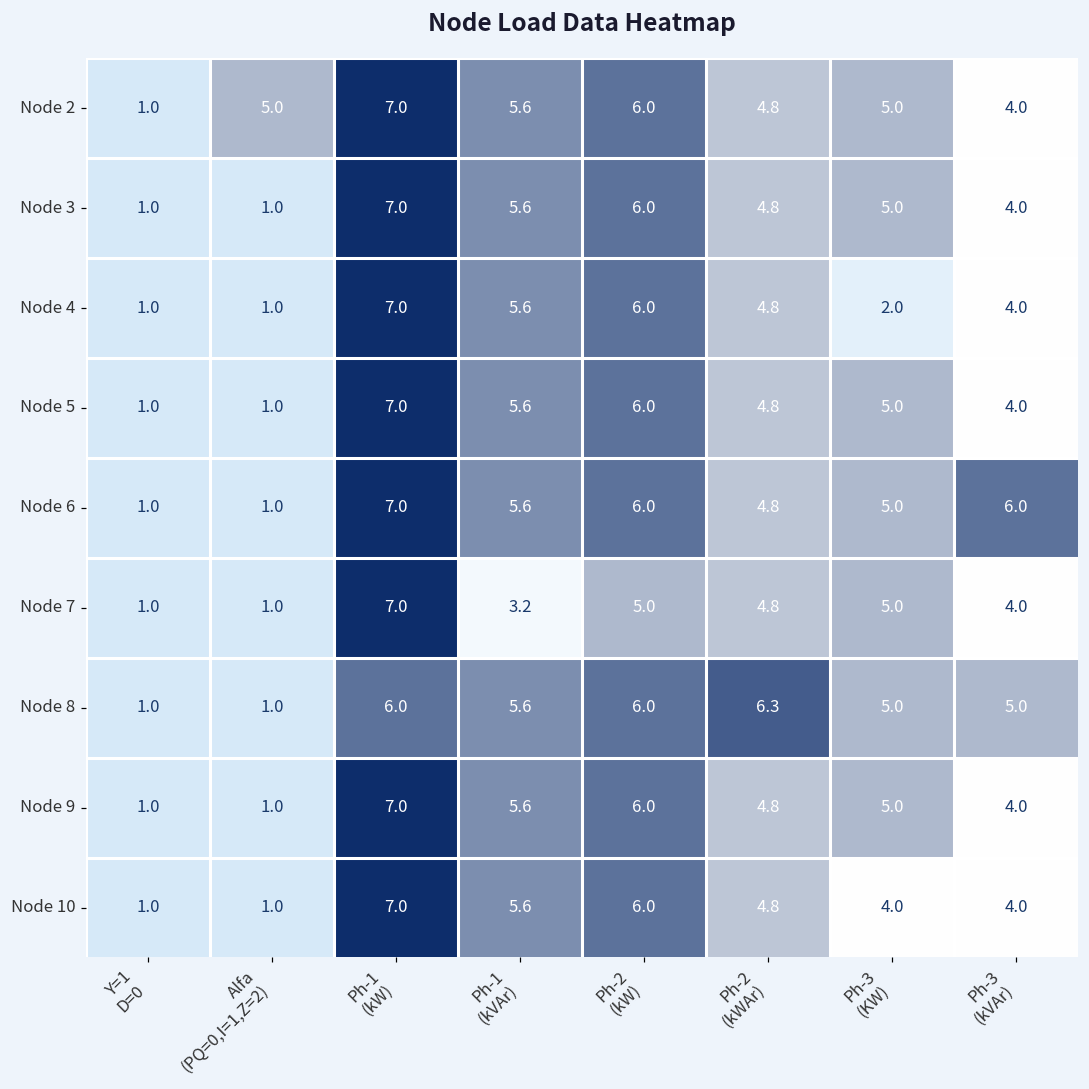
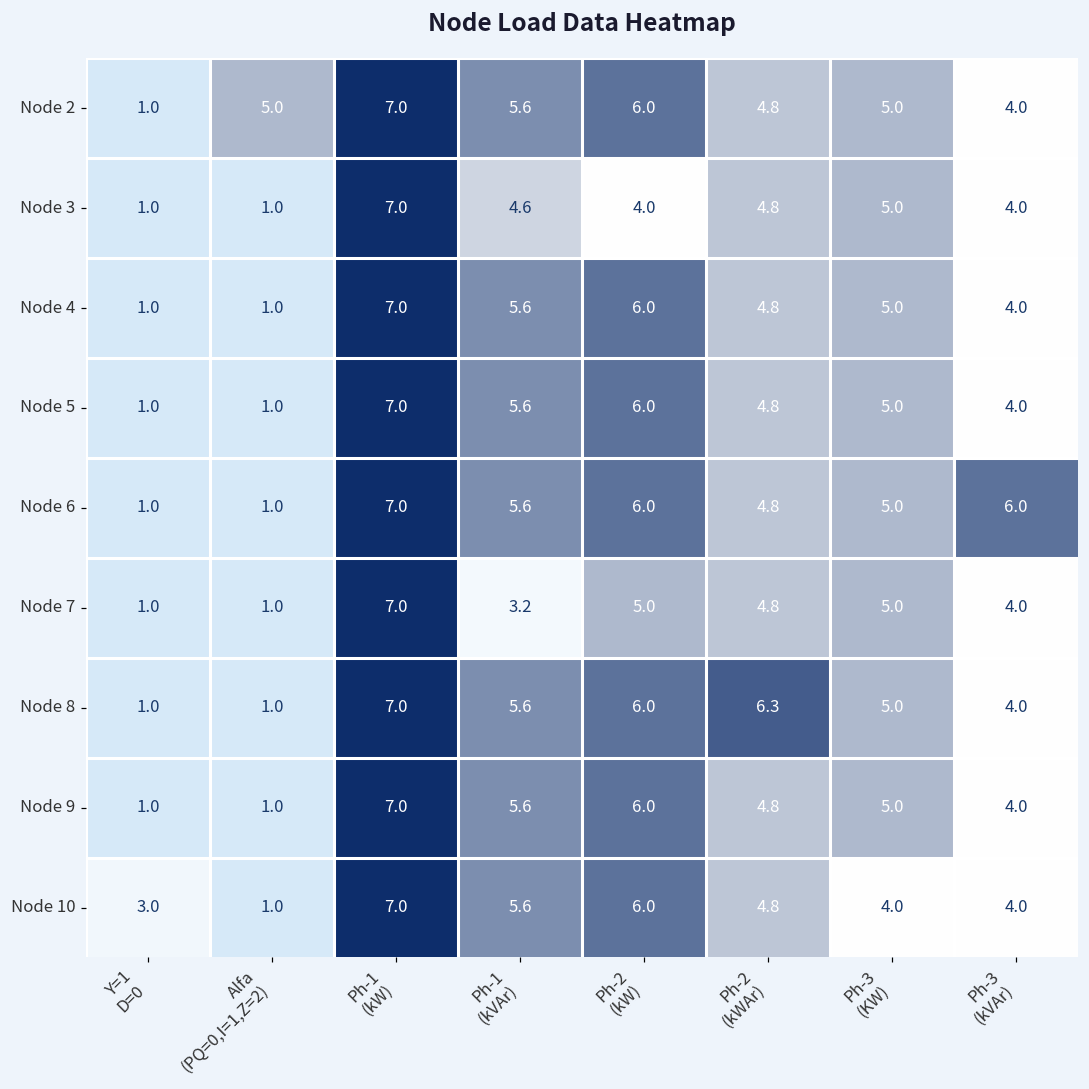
Node 3, Ph-1 (kVAr): 5.6 -> 4.6
Node 3, Ph-2 (kW): 6.0 -> 4.0
Node 4, Ph-3 (KW): 2.0 -> 5.0
Node 8, Ph-1 (kW): 6.0 -> 7.0
Node 8, Ph-3 (kVAr): 5.0 -> 4.0
Node 10, Y=1 D=0: 1.0 -> 3.0
